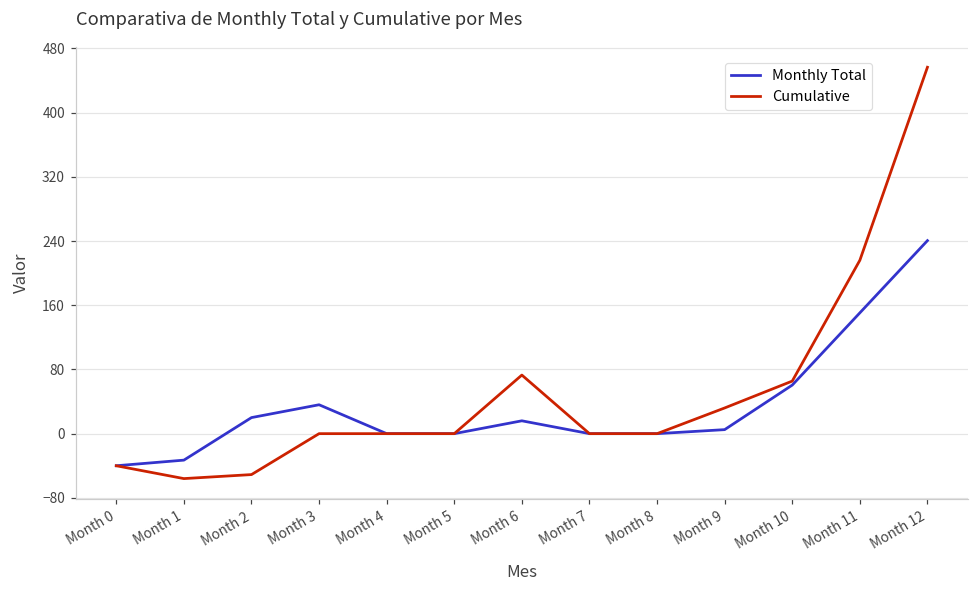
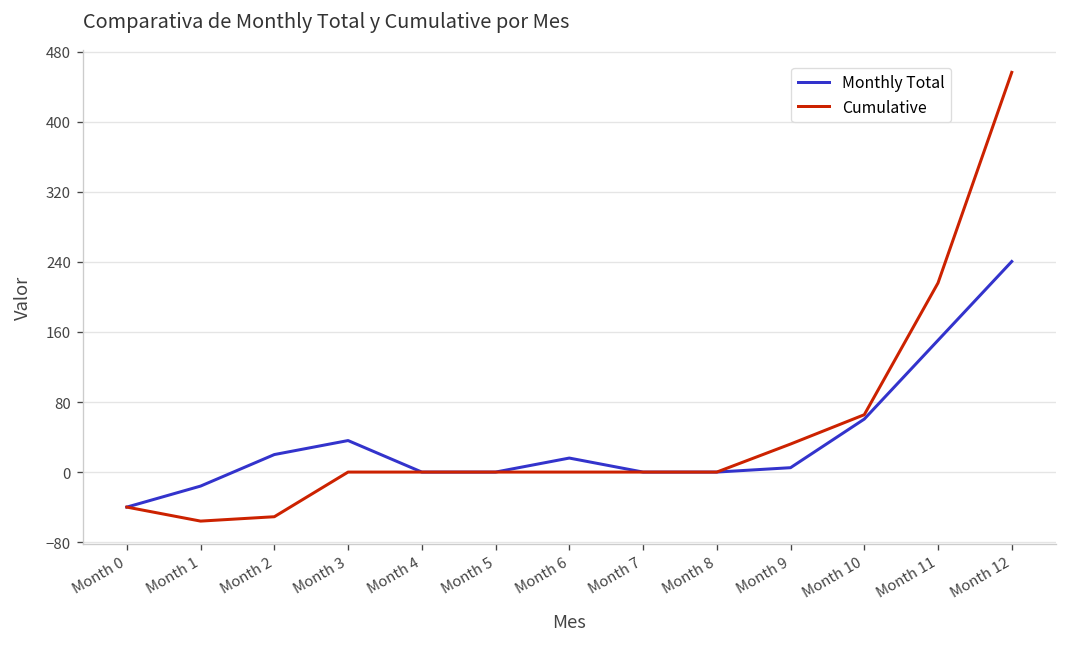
Monthly Total, Month 1: -30 -> -20
Cumulative, Month 6: 70 -> 0
